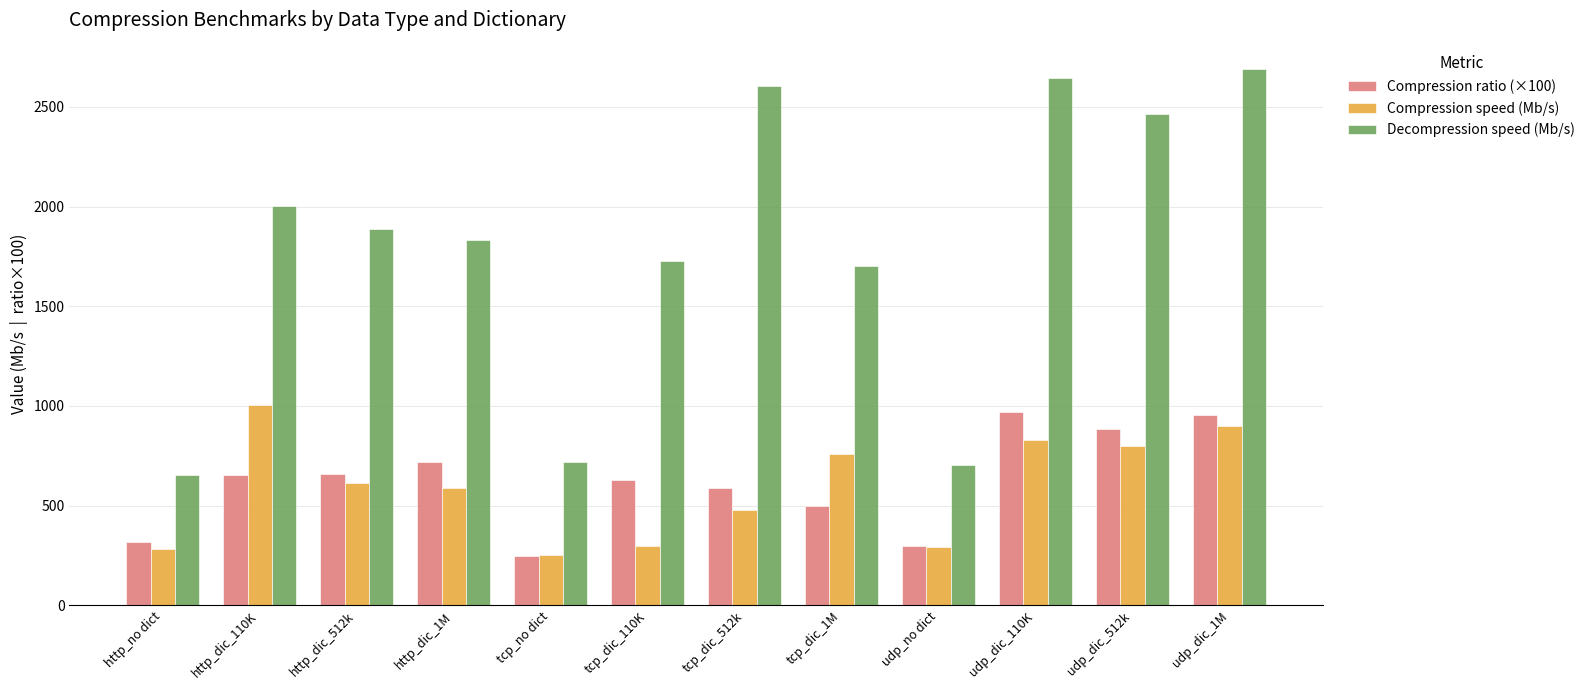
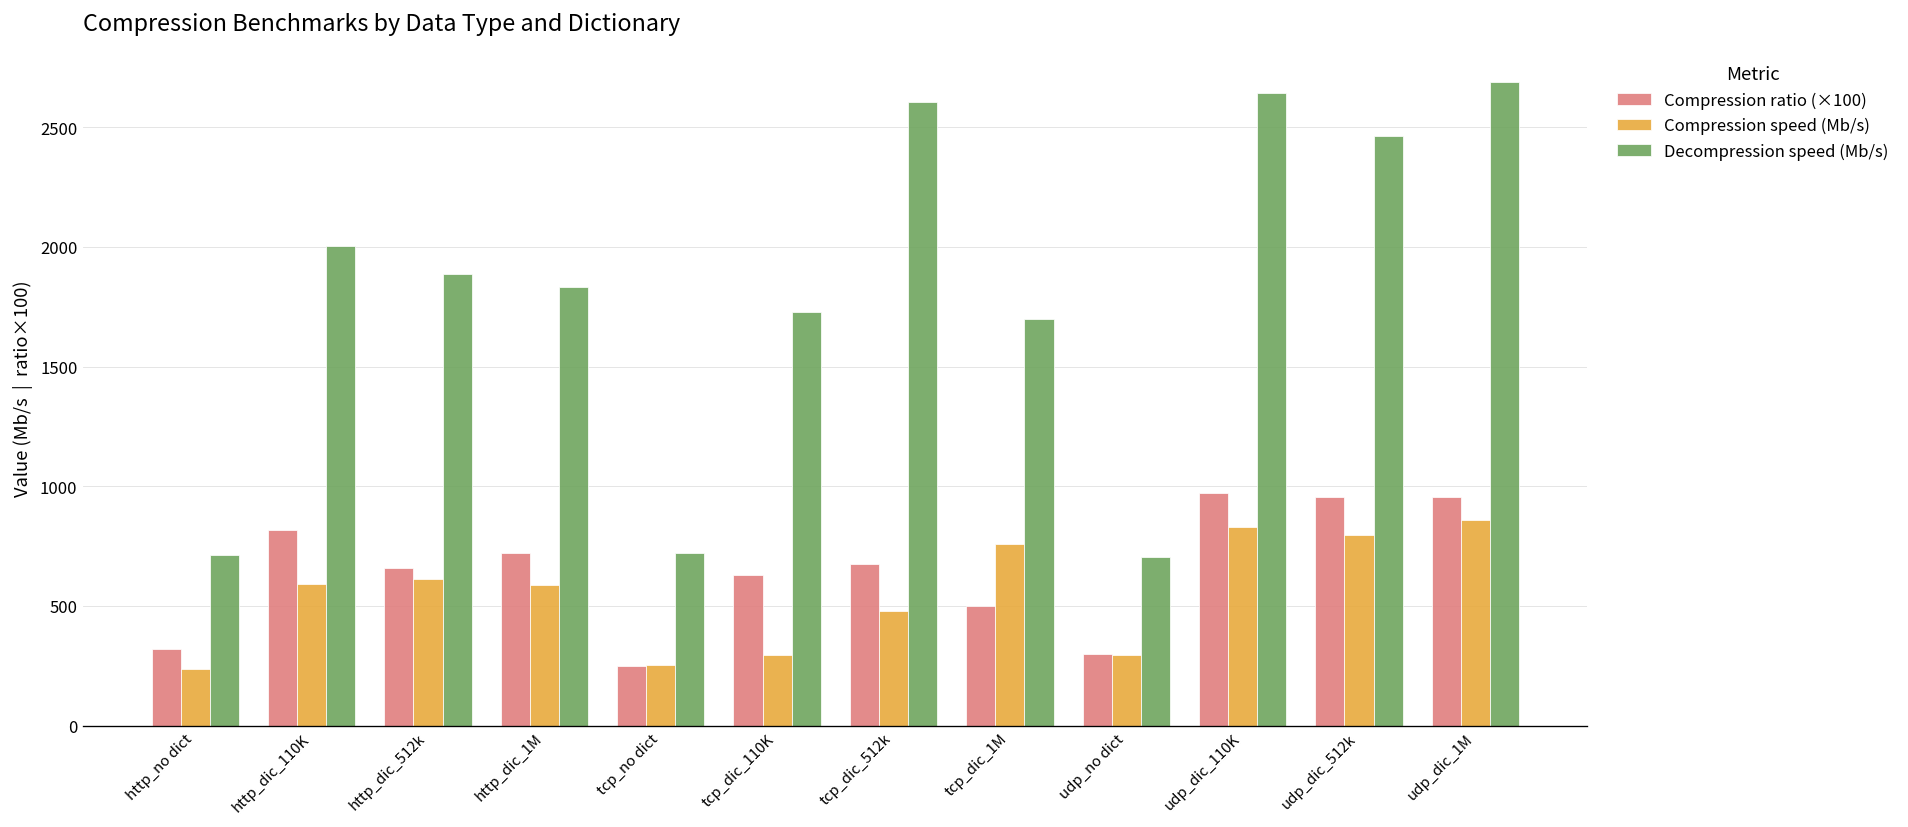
Compression speed (Mb/s), http_no dict: 280 -> 240
Decompression speed (Mb/s), http_no dict: 650 -> 710
Compression ratio (×100), http_dic_110K: 660 -> 820
Compression speed (Mb/s), http_dic_110K: 1010 -> 590
Compression ratio (×100), tcp_dic_512k: 590 -> 680
Compression ratio (×100), udp_dic_512k: 890 -> 960
Compression speed (Mb/s), udp_dic_1M: 900 -> 860
